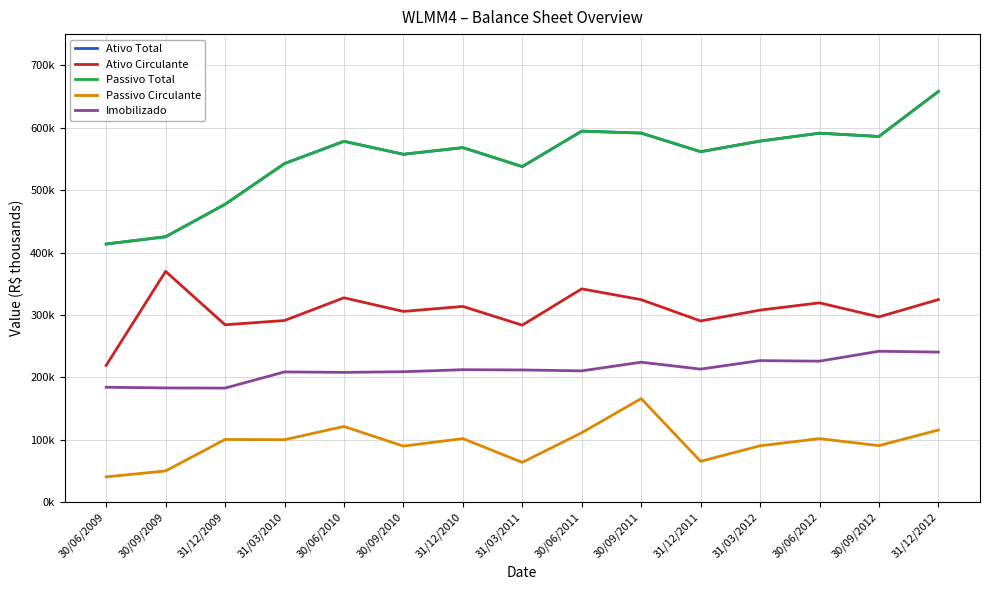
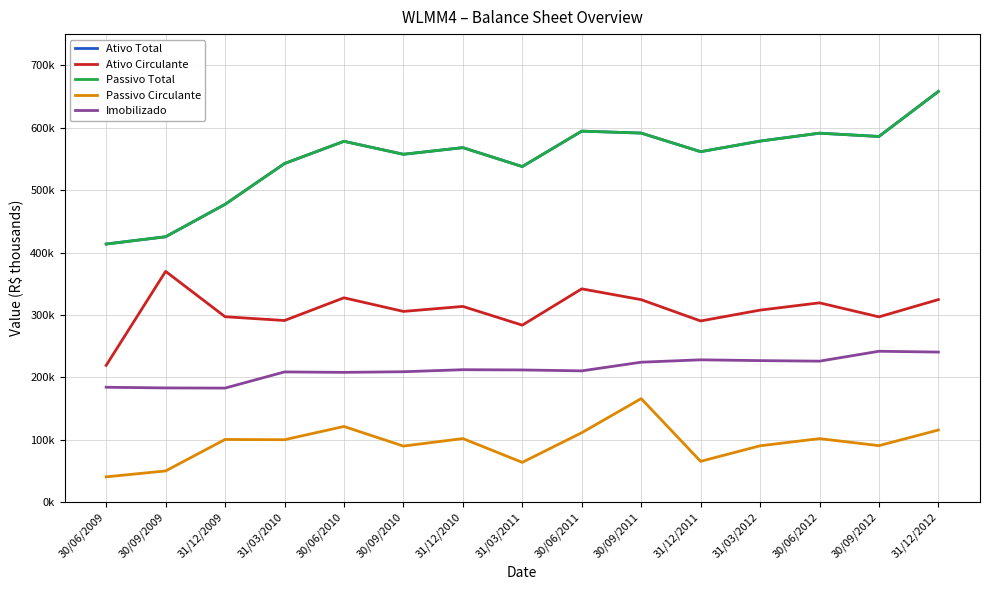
Ativo Circulante, 31/12/2009: 280000 -> 300000
Imobilizado, 31/12/2011: 210000 -> 230000
